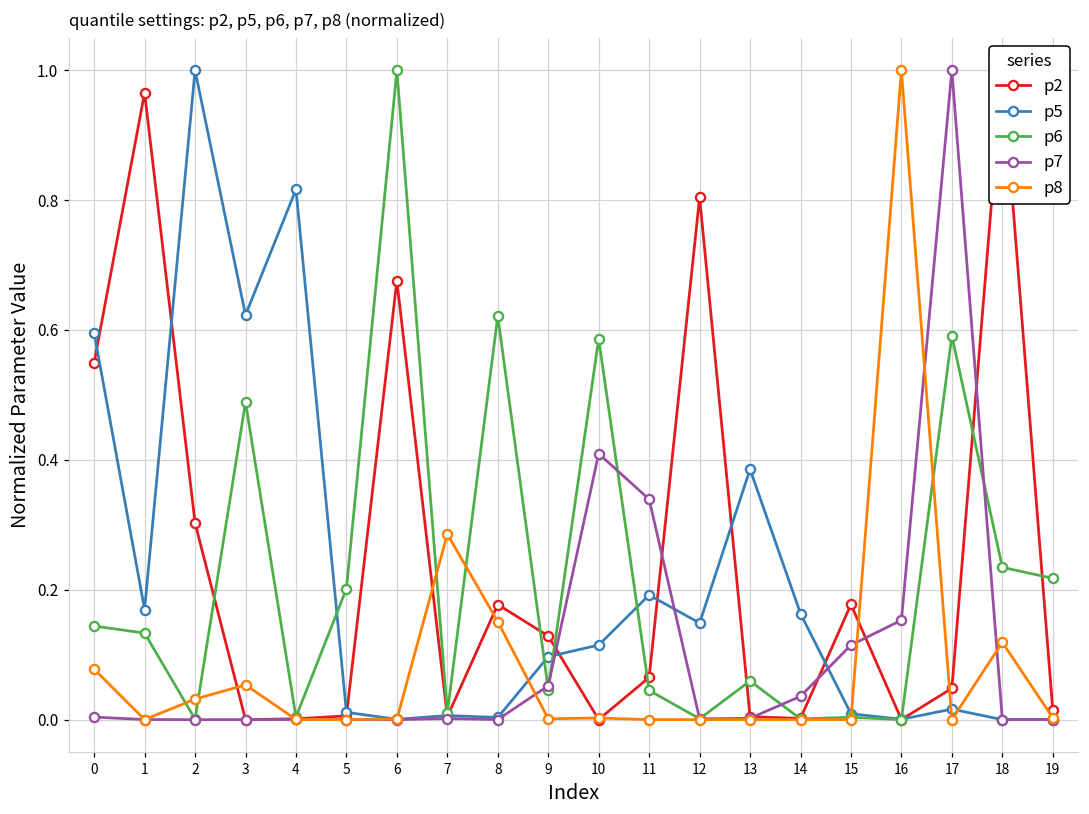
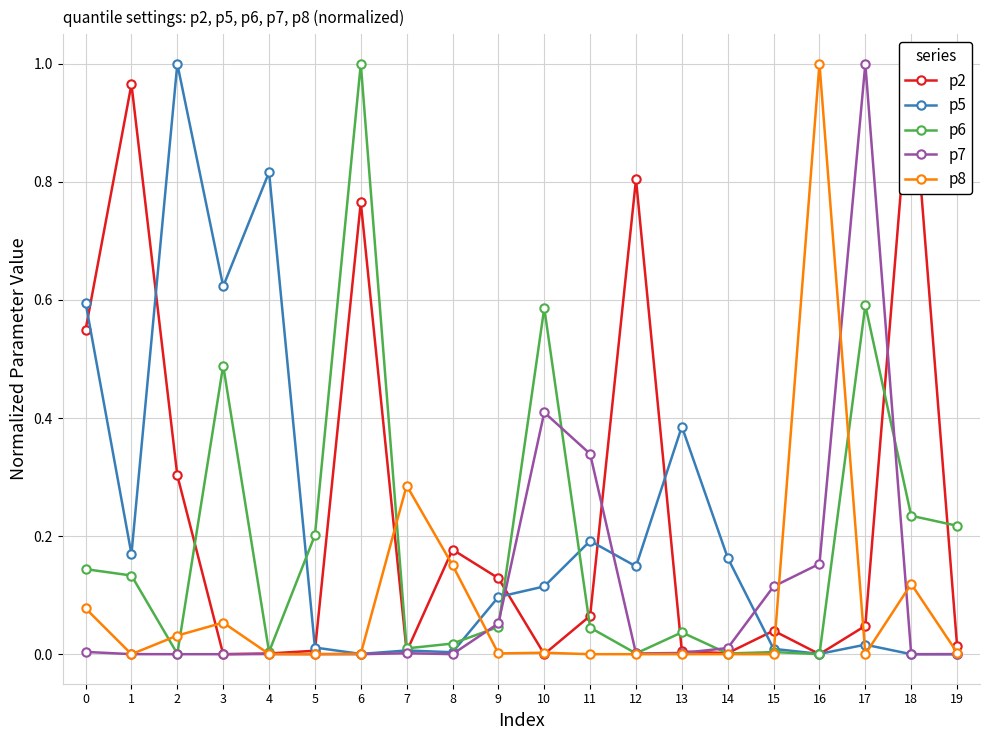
p2, 6: 0.68 -> 0.77
p6, 8: 0.62 -> 0.02
p6, 13: 0.06 -> 0.04
p7, 14: 0.04 -> 0.01
p2, 15: 0.18 -> 0.04
